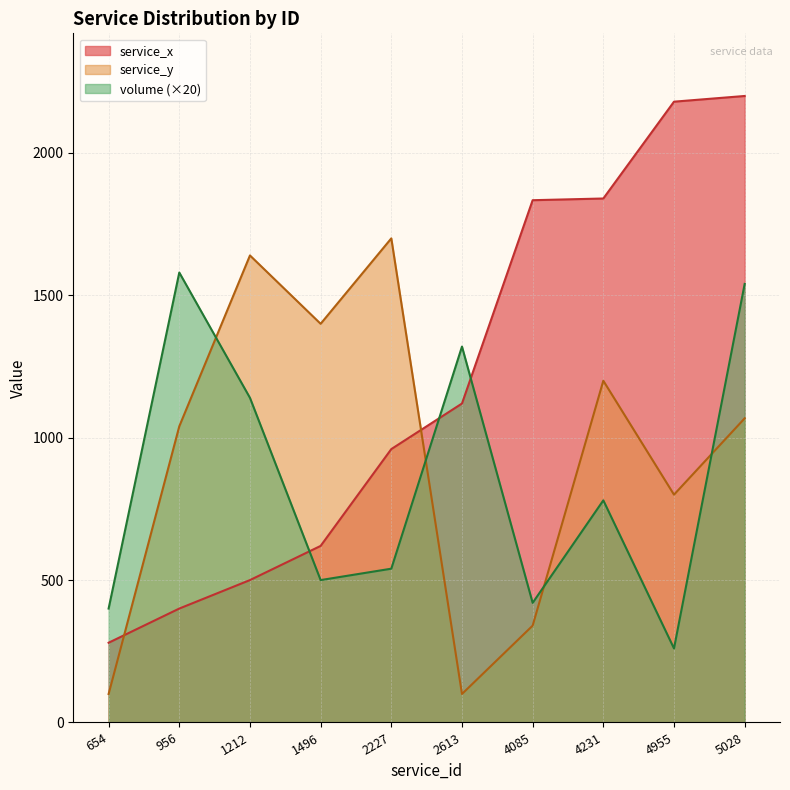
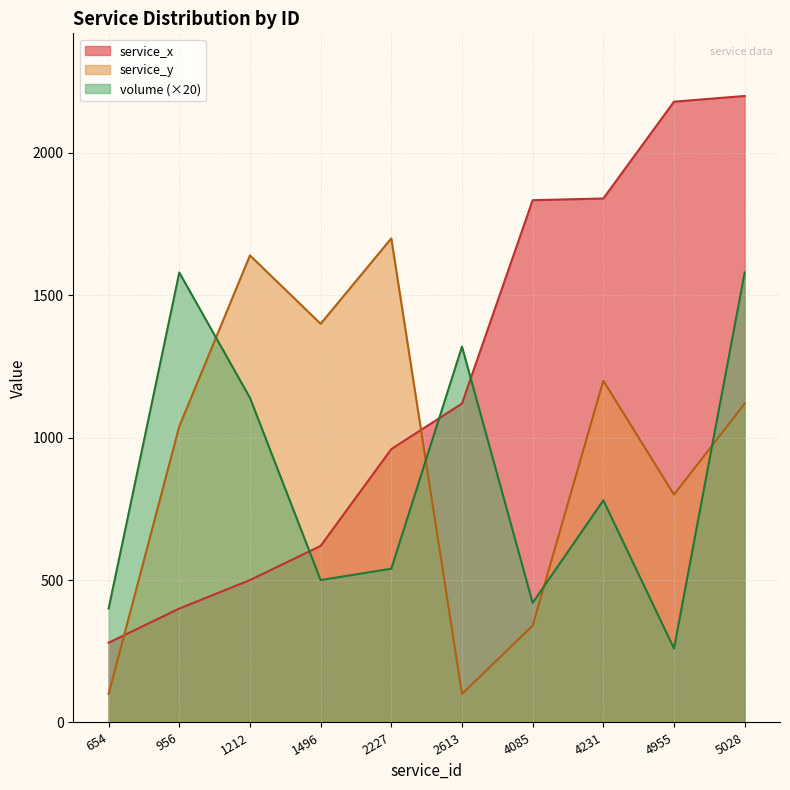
service_y, 5028: 1070 -> 1120
volume (×20), 5028: 1540 -> 1580
